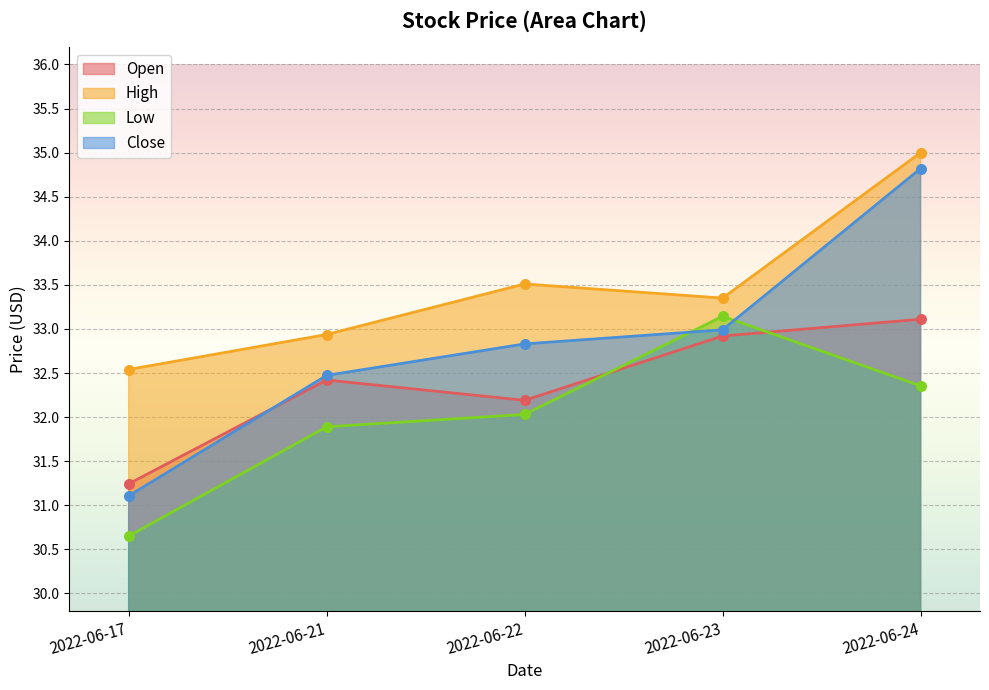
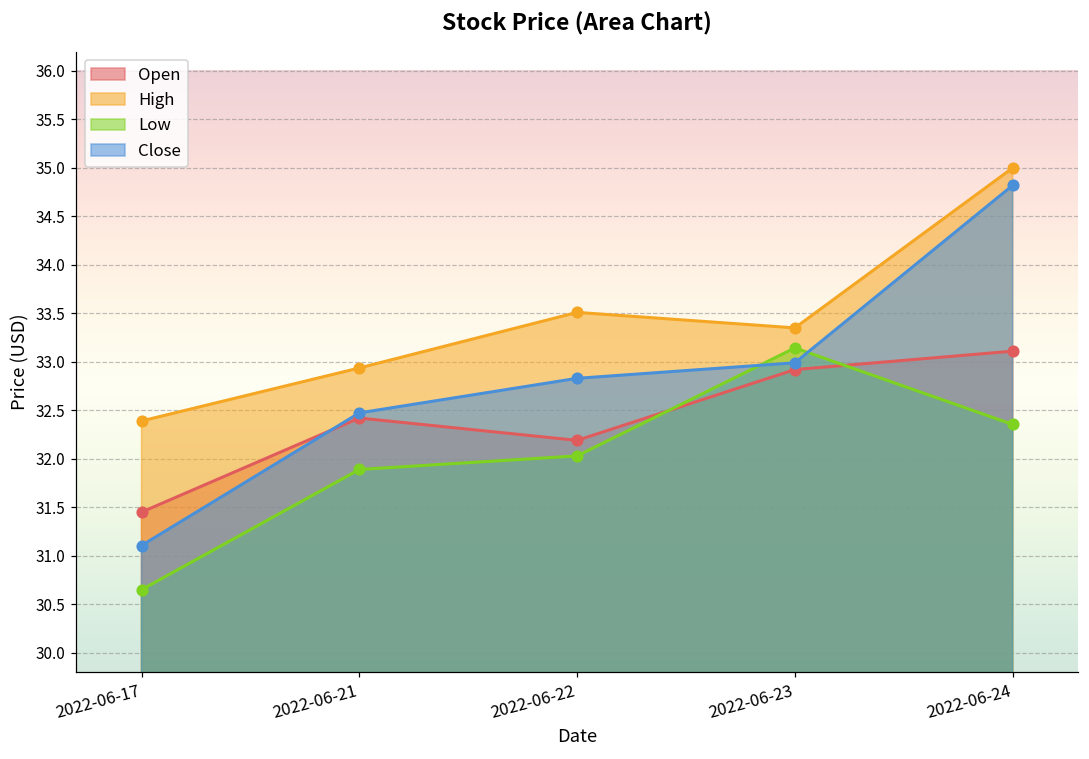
Open, 2022-06-17: 31.2 -> 31.5
High, 2022-06-17: 32.5 -> 32.4
